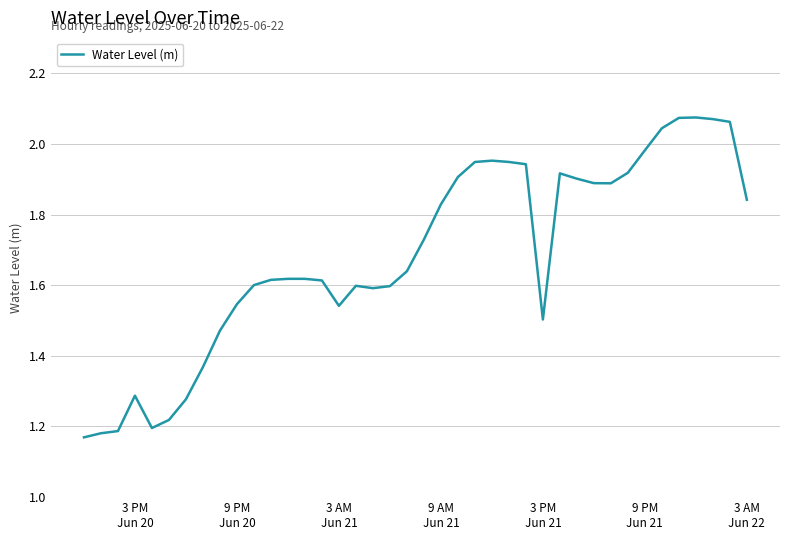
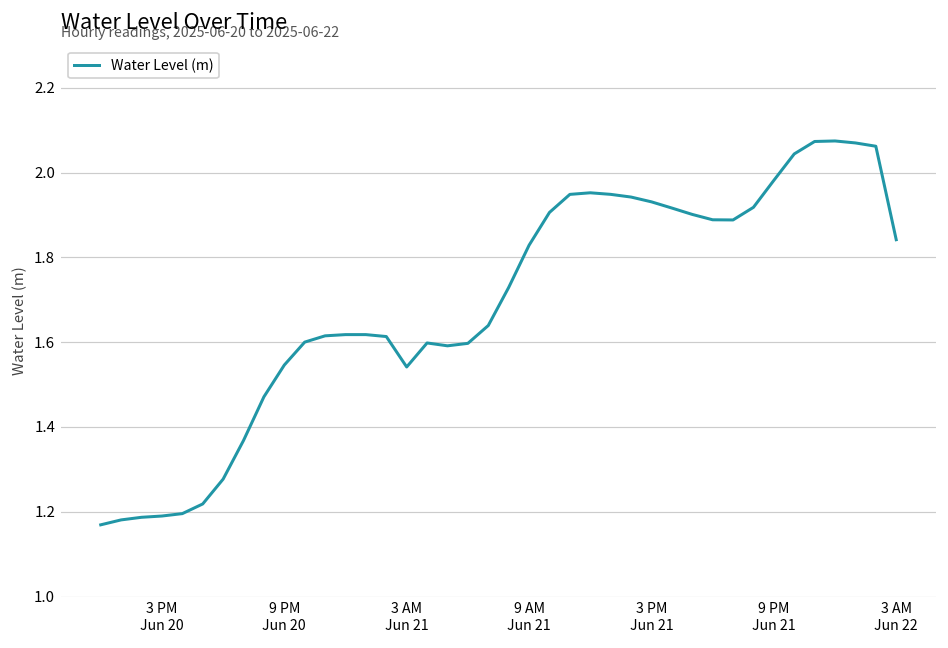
3 PM Jun 20: 1.29 -> 1.19
3 PM Jun 21: 1.50 -> 1.93
